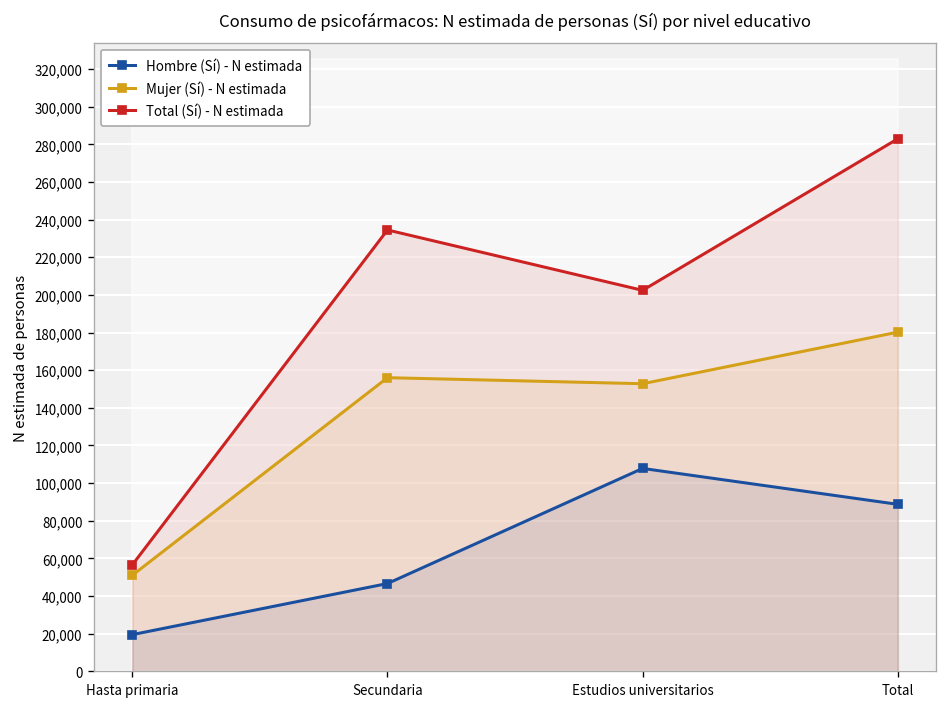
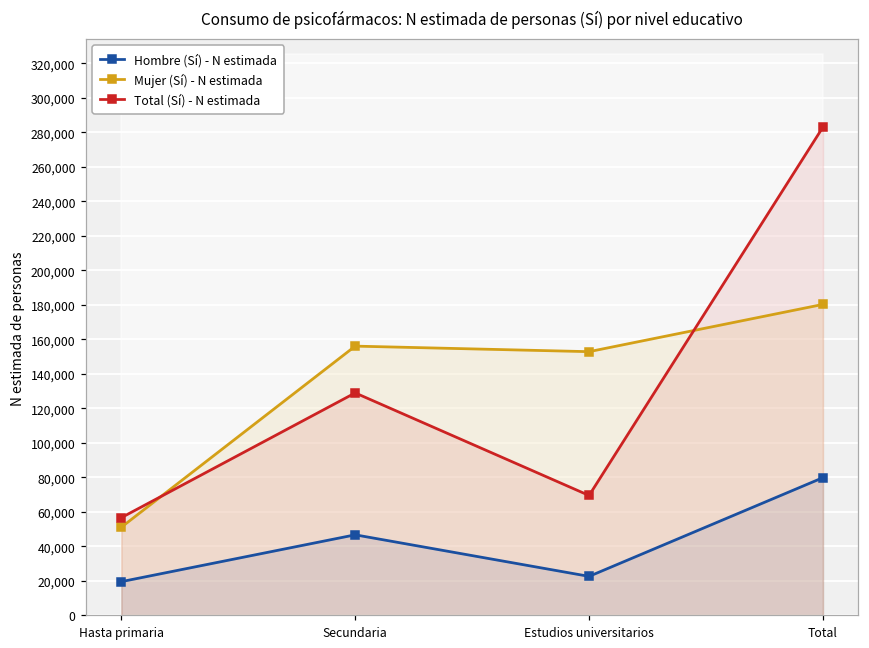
Total (Sí) - N estimada, Secundaria: 235,000 -> 129,000
Hombre (Sí) - N estimada, Estudios universitarios: 108,000 -> 23,000
Total (Sí) - N estimada, Estudios universitarios: 202,000 -> 69,000
Hombre (Sí) - N estimada, Total: 89,000 -> 80,000
